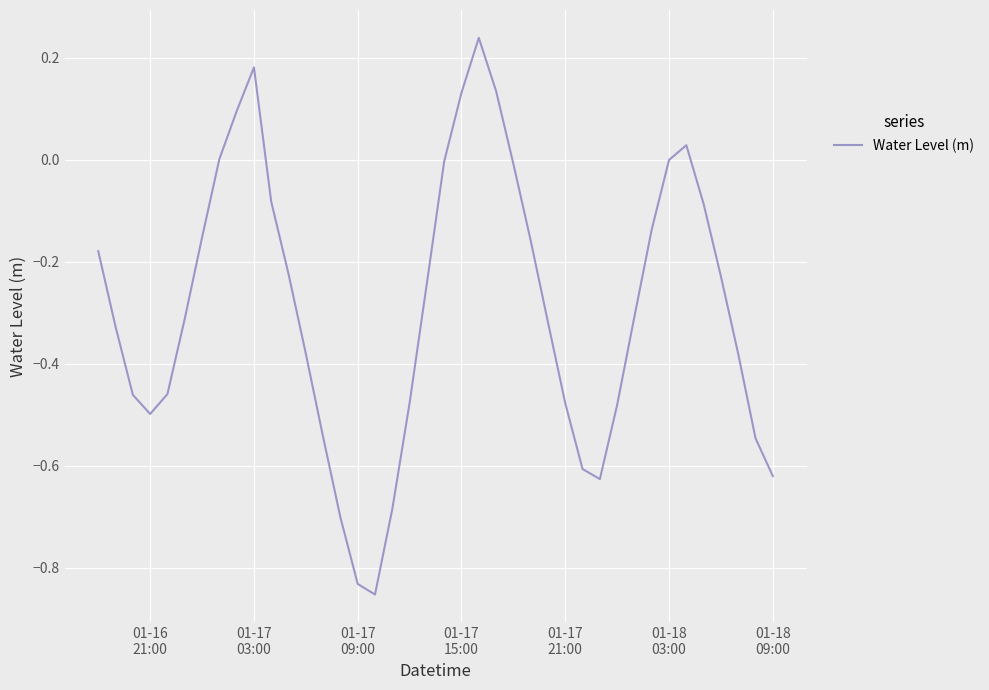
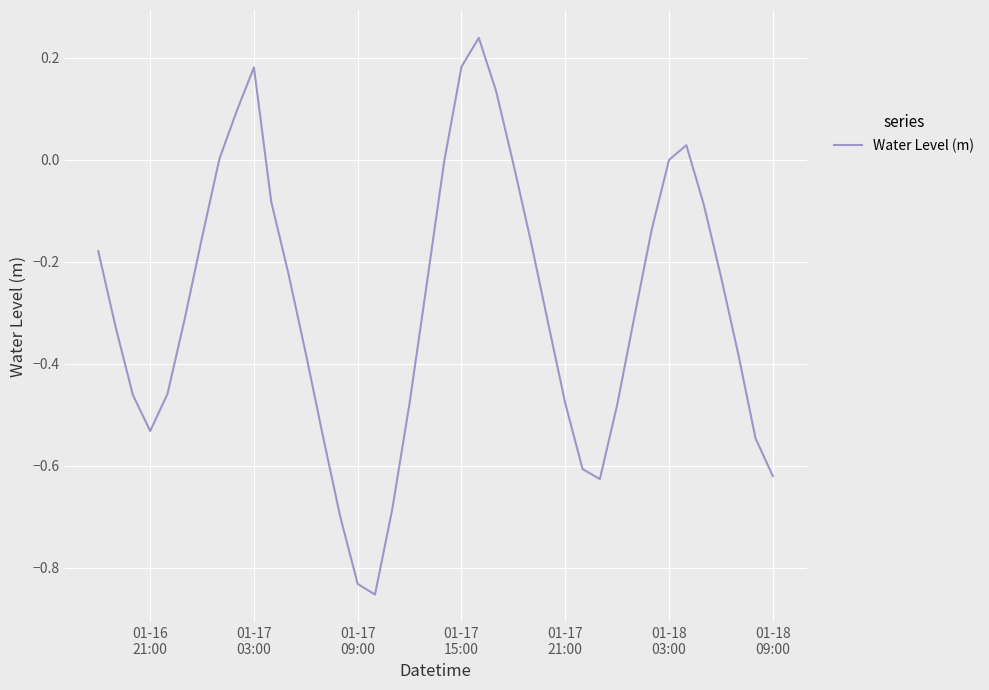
01-16 21:00: -0.50 -> -0.53
01-17 15:00: 0.13 -> 0.18
